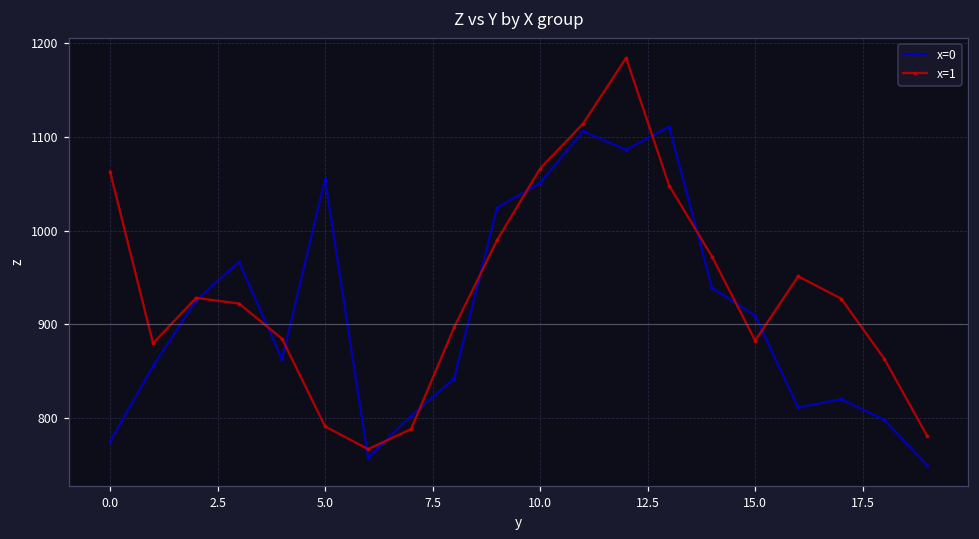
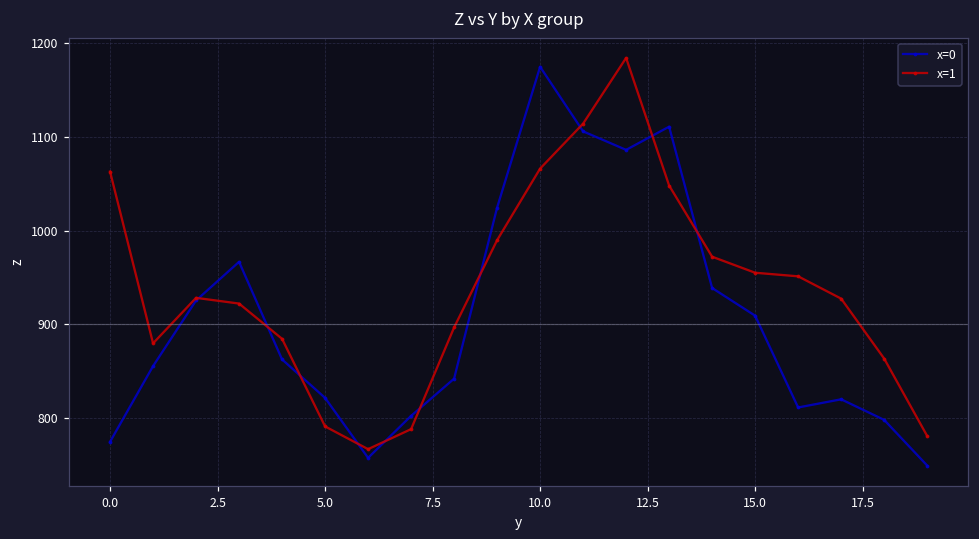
x=0, 5.0: 1050 -> 820
x=0, 10.0: 1050 -> 1170
x=1, 15.0: 880 -> 950
